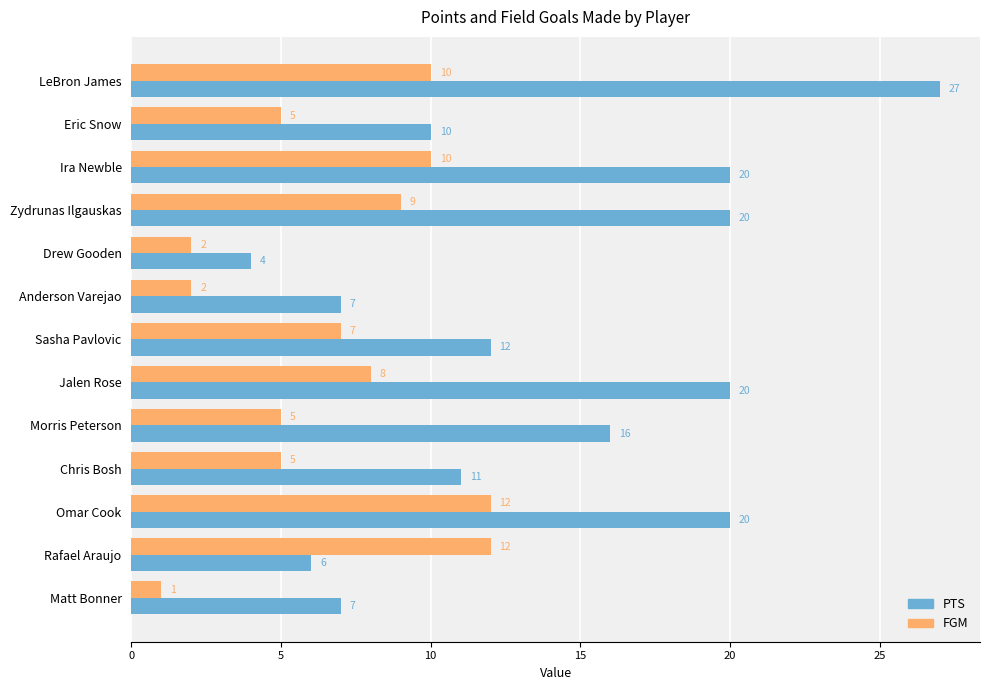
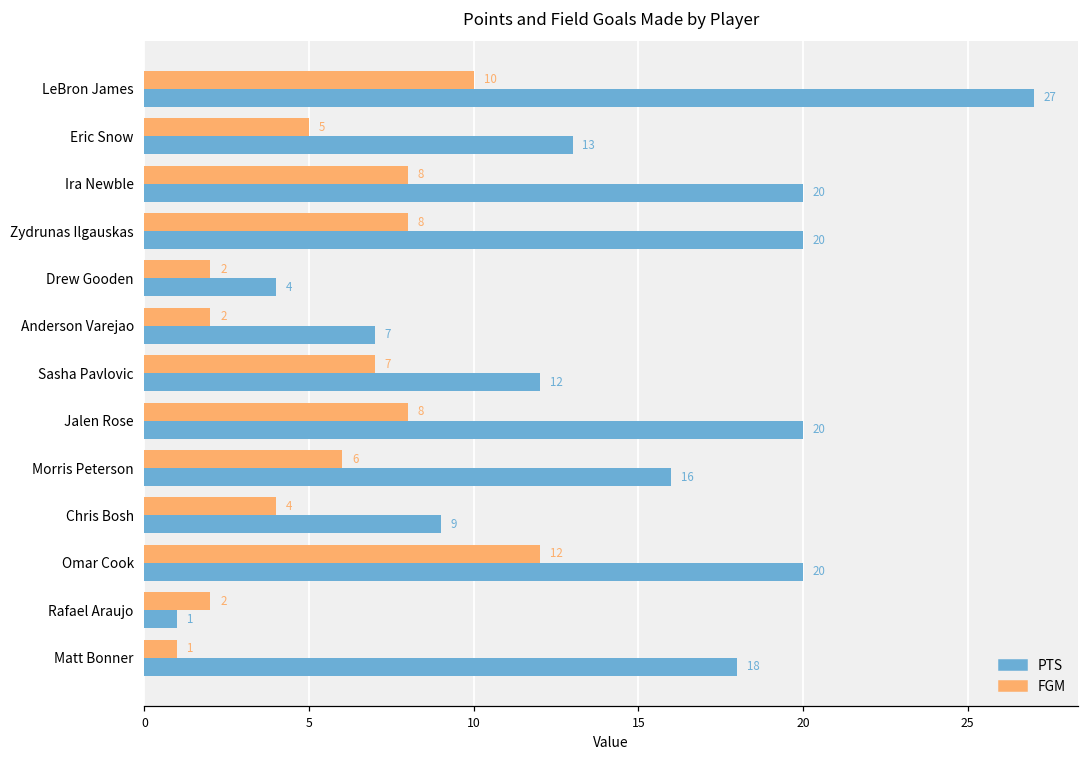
PTS, Eric Snow: 10 -> 13
FGM, Ira Newble: 10 -> 8
FGM, Zydrunas Ilgauskas: 9 -> 8
FGM, Morris Peterson: 5 -> 6
FGM, Chris Bosh: 5 -> 4
PTS, Chris Bosh: 11 -> 9
FGM, Rafael Araujo: 12 -> 2
PTS, Rafael Araujo: 6 -> 1
PTS, Matt Bonner: 7 -> 18
